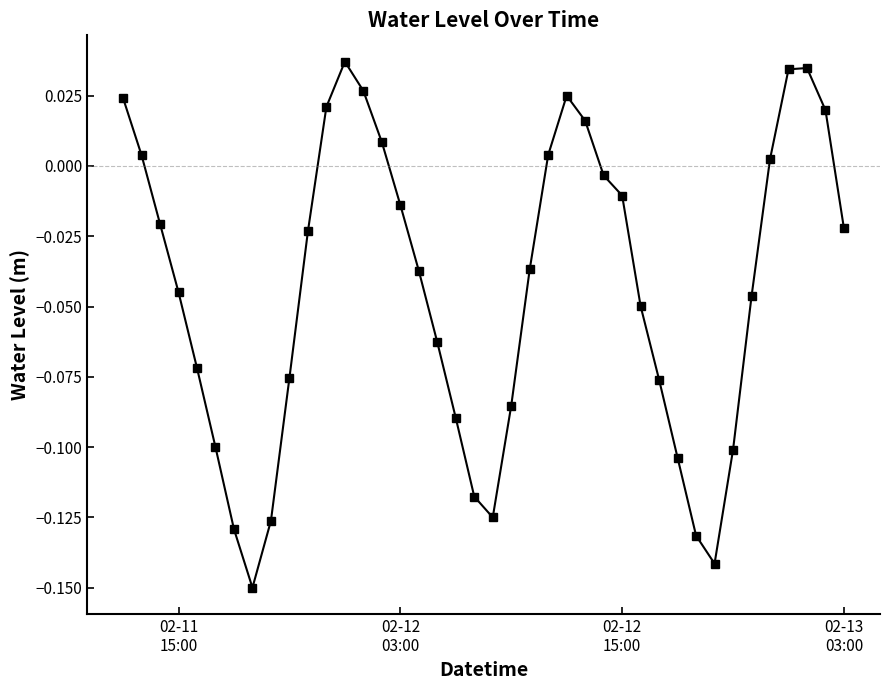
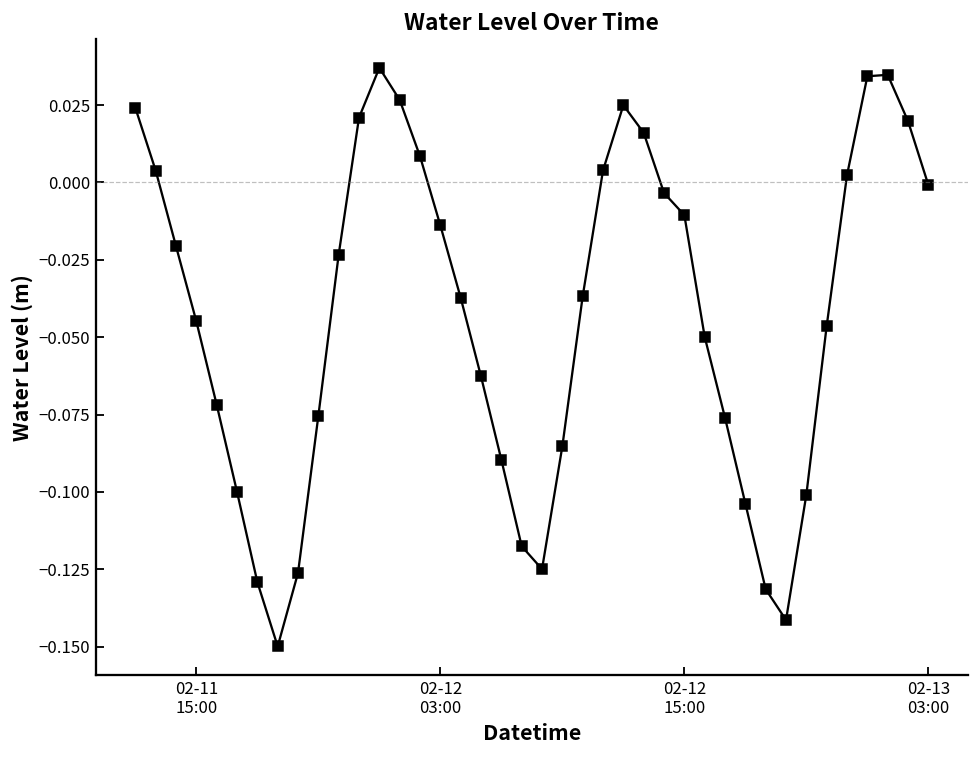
02-13 03:00: -0.022 -> -0.001
